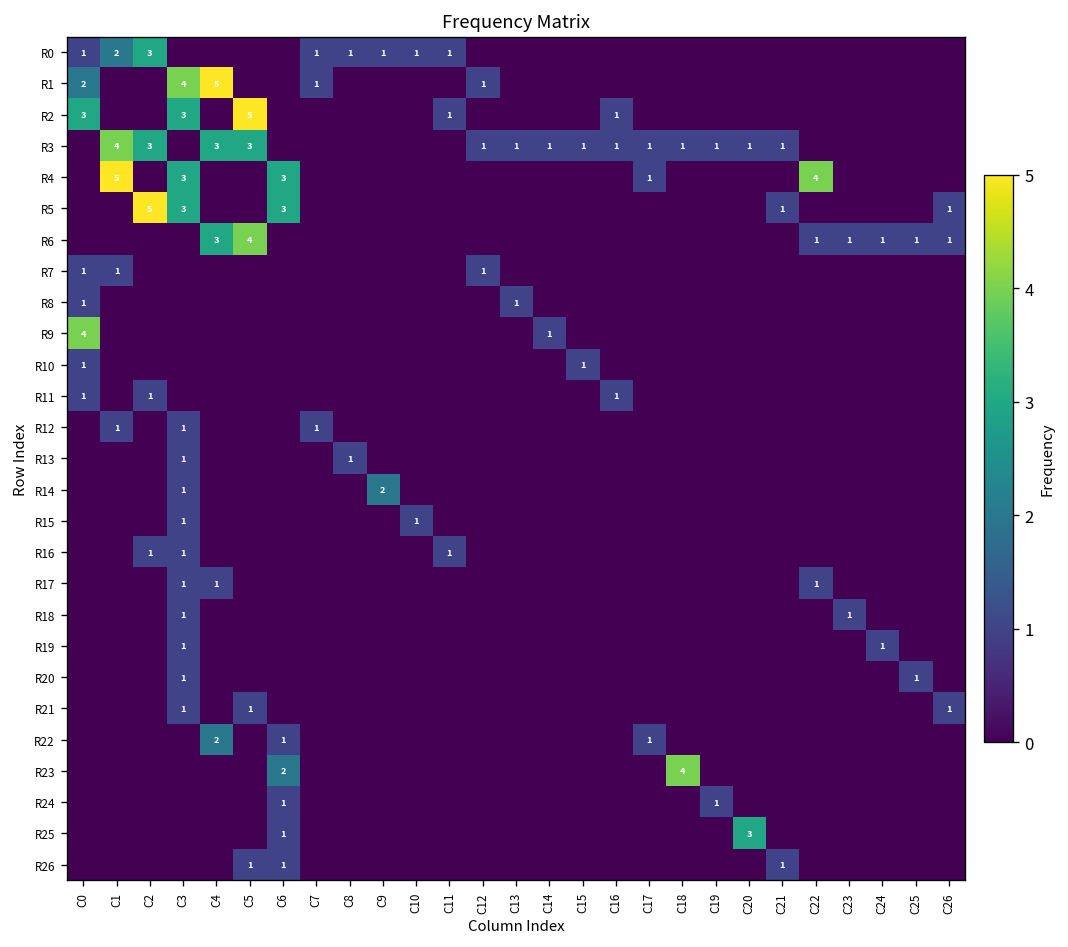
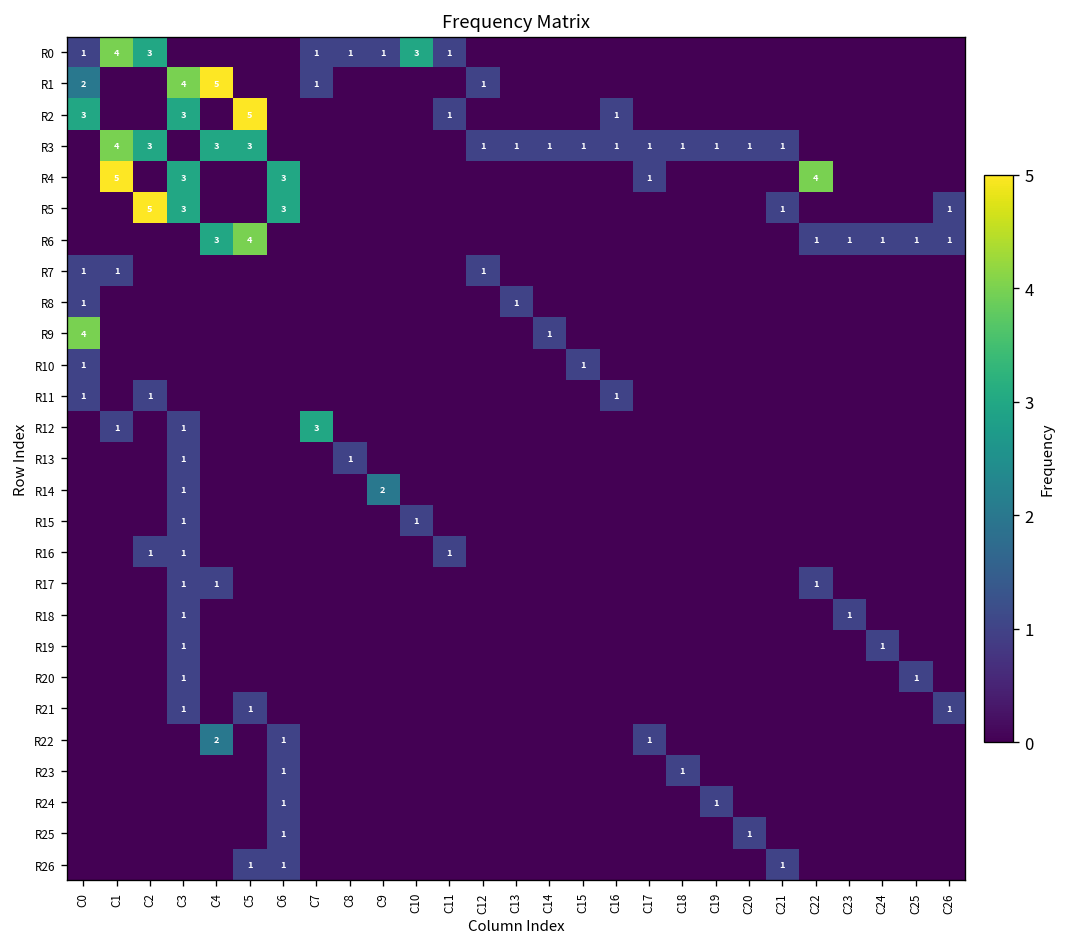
R0, C1: 2 -> 4
R0, C10: 1 -> 3
R12, C7: 1 -> 3
R23, C6: 2 -> 1
R23, C18: 4 -> 1
R25, C20: 3 -> 1
